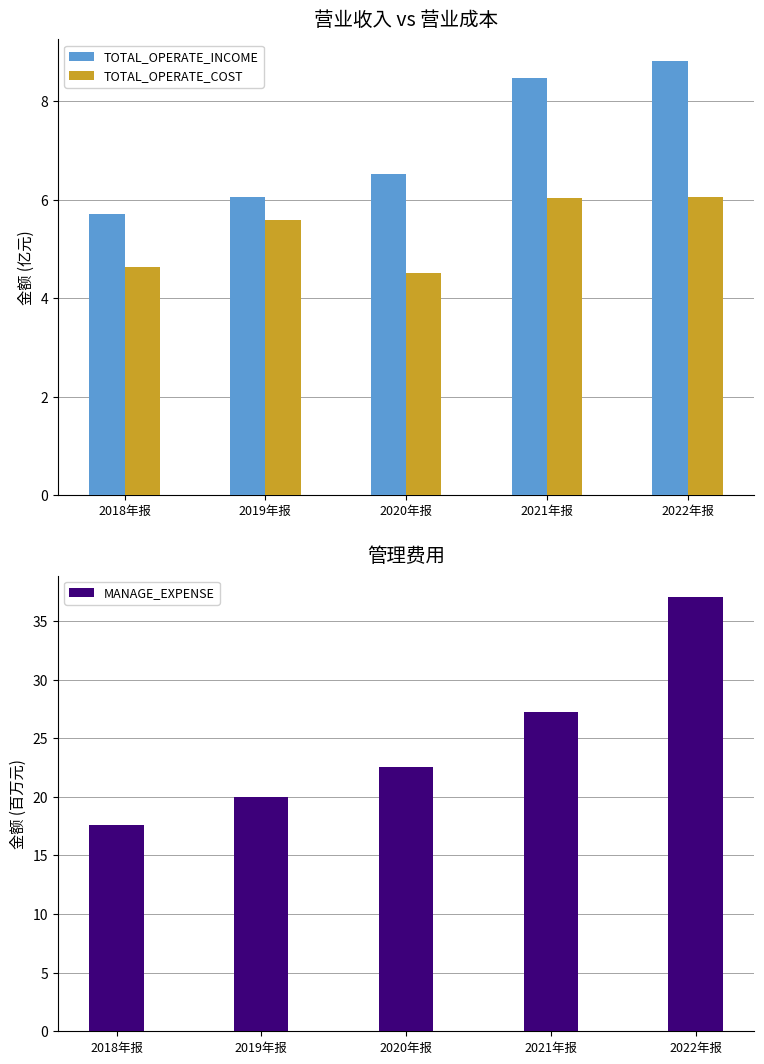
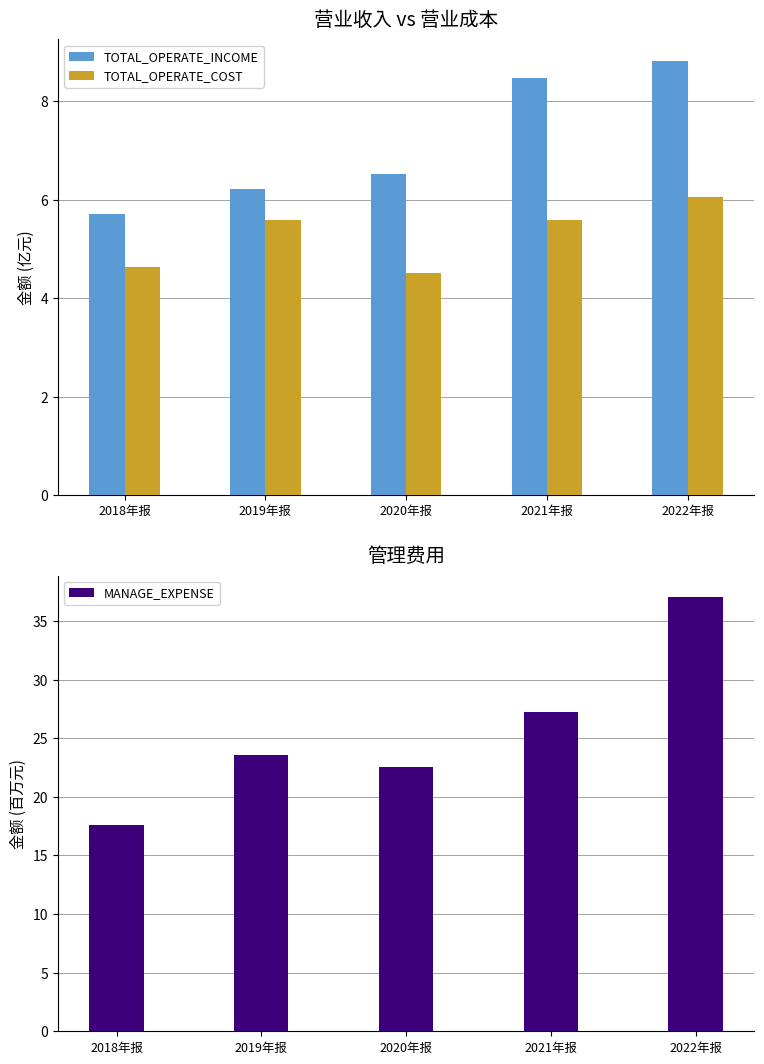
营业收入 vs 营业成本, TOTAL_OPERATE_INCOME, 2019年报: 6.1 -> 6.2
营业收入 vs 营业成本, TOTAL_OPERATE_COST, 2021年报: 6.0 -> 5.6
管理费用, 2019年报: 20.0 -> 23.6
